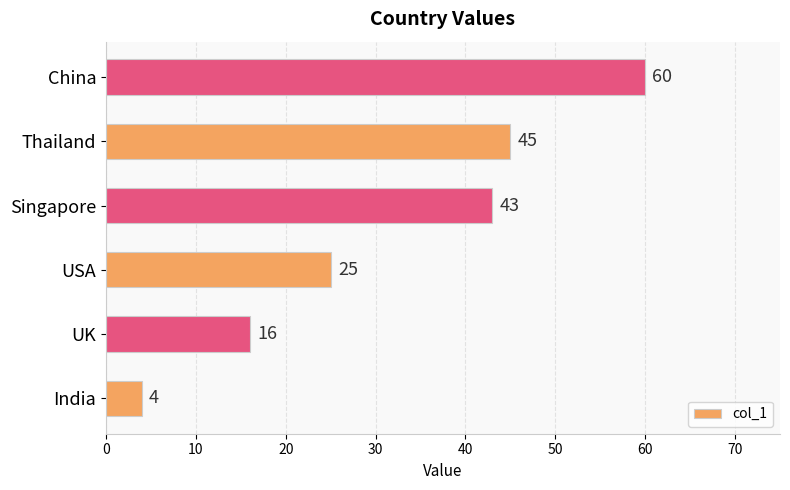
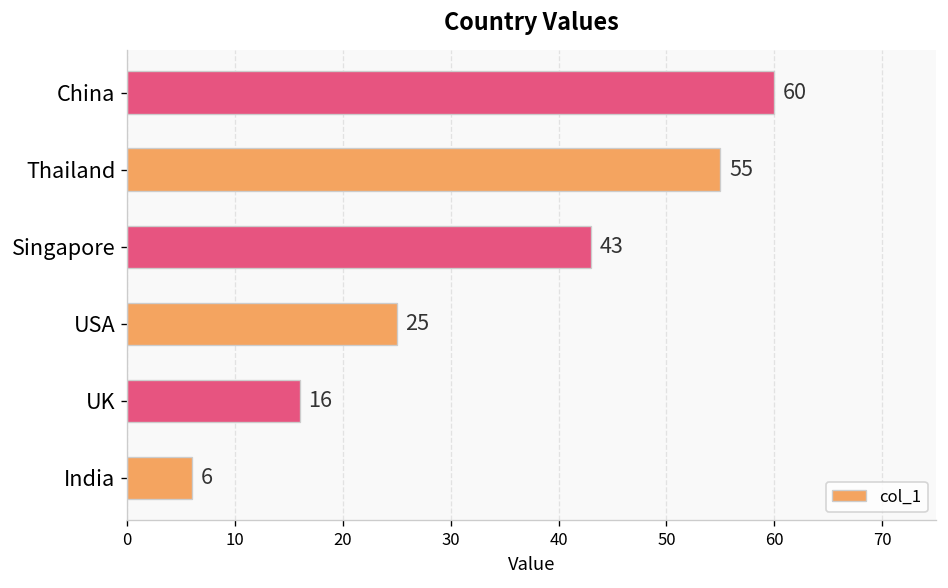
Thailand: 45 -> 55
India: 4 -> 6
